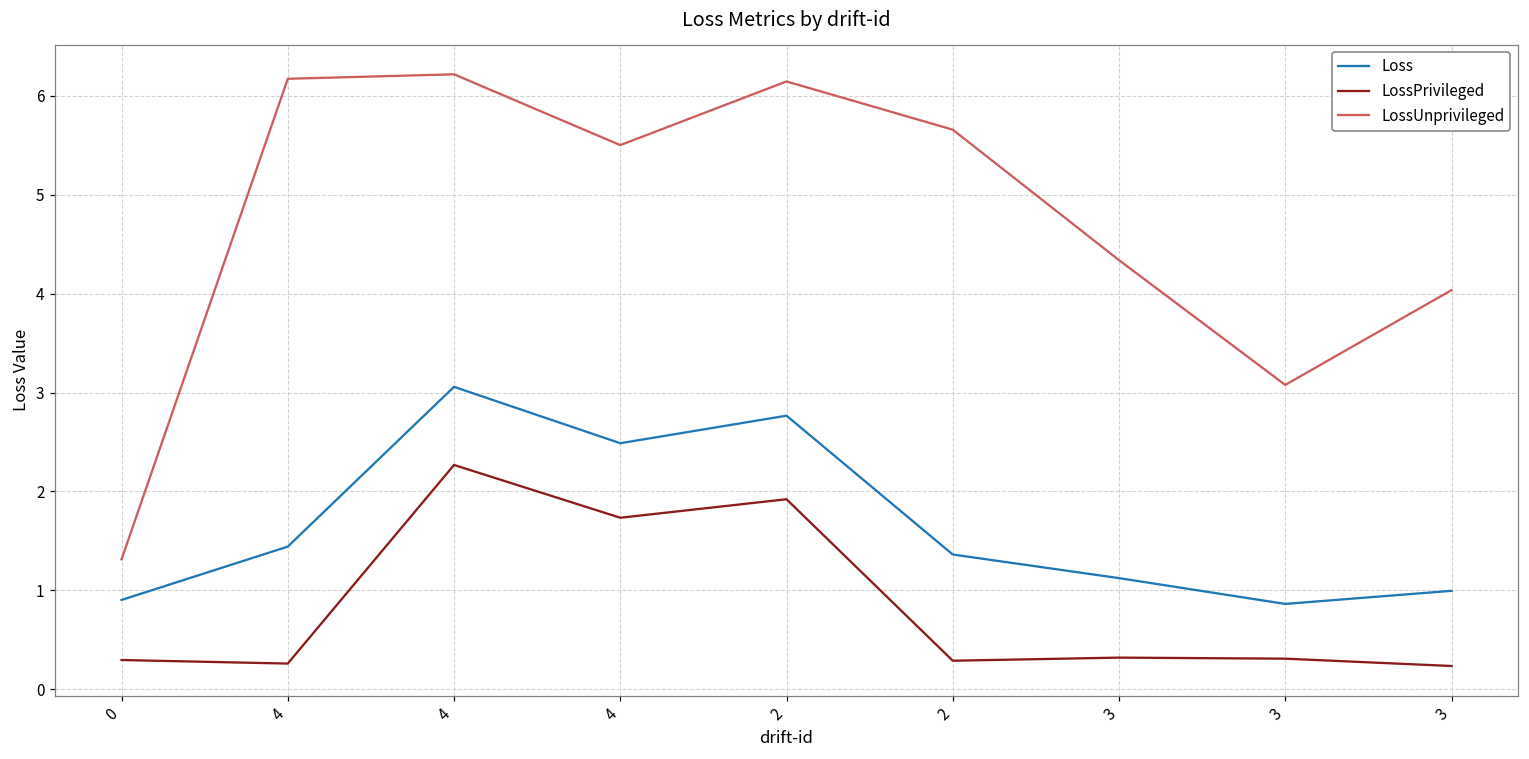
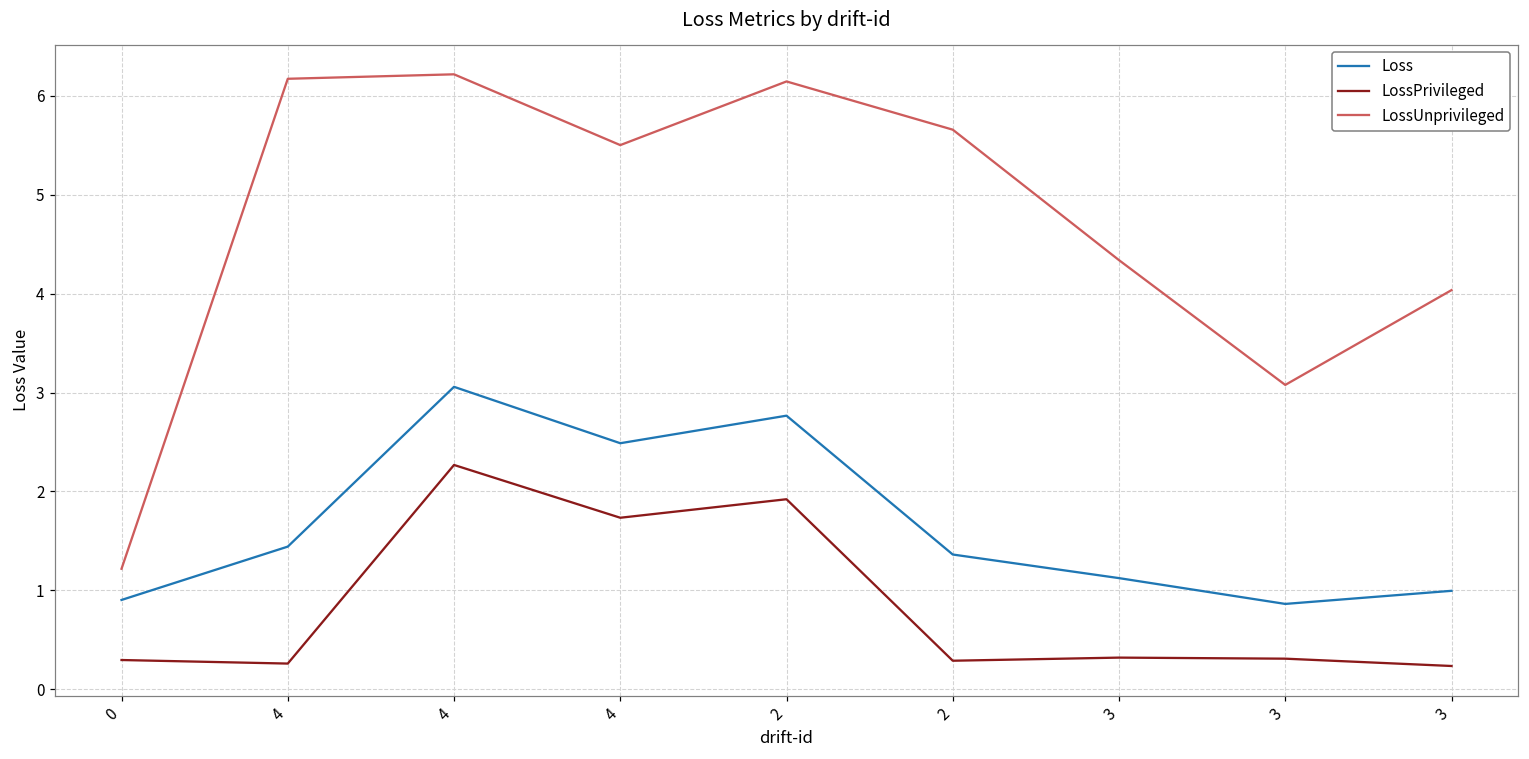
LossUnprivileged, 0: 1.3 -> 1.2
